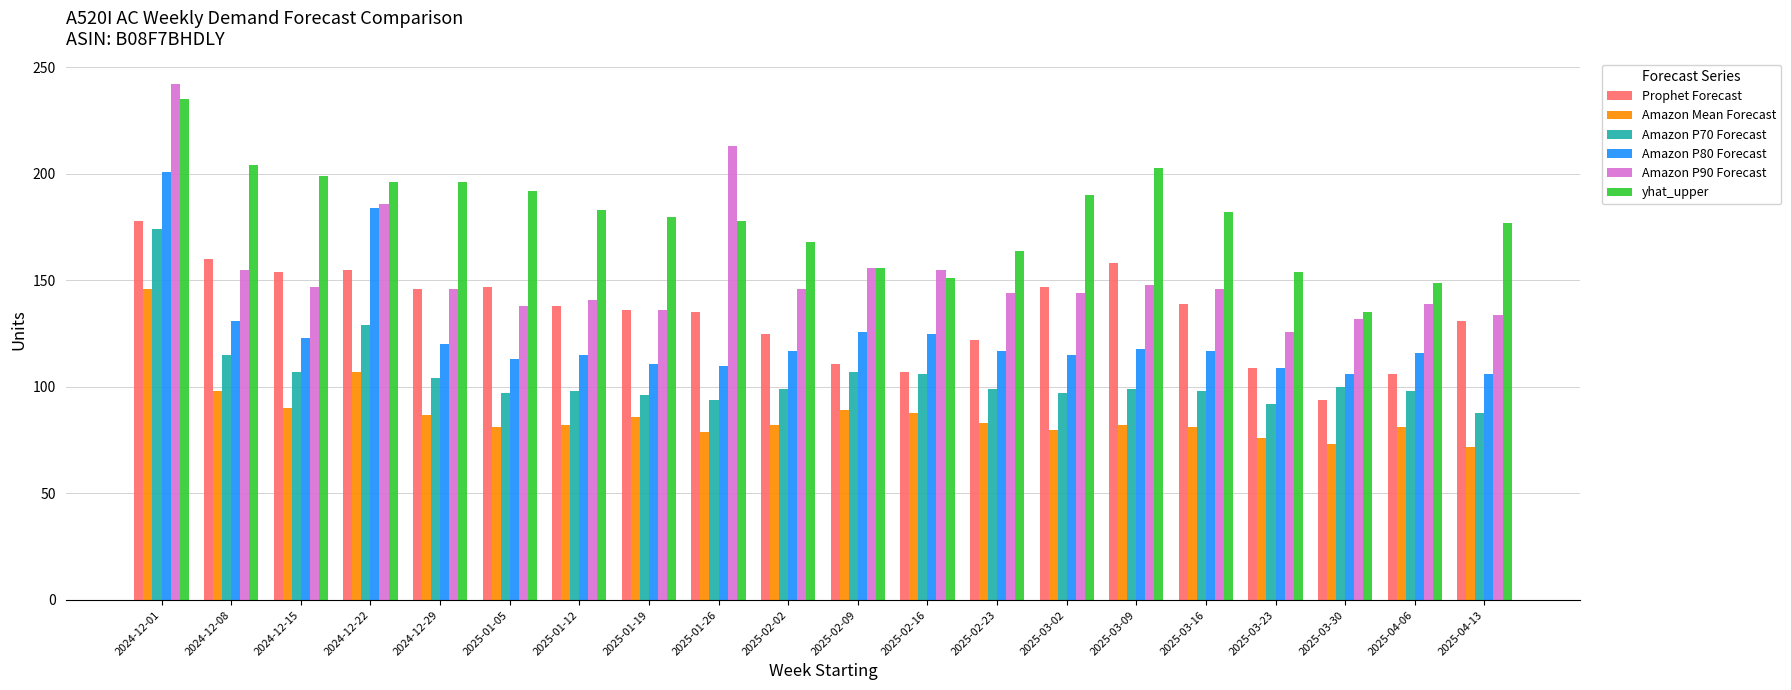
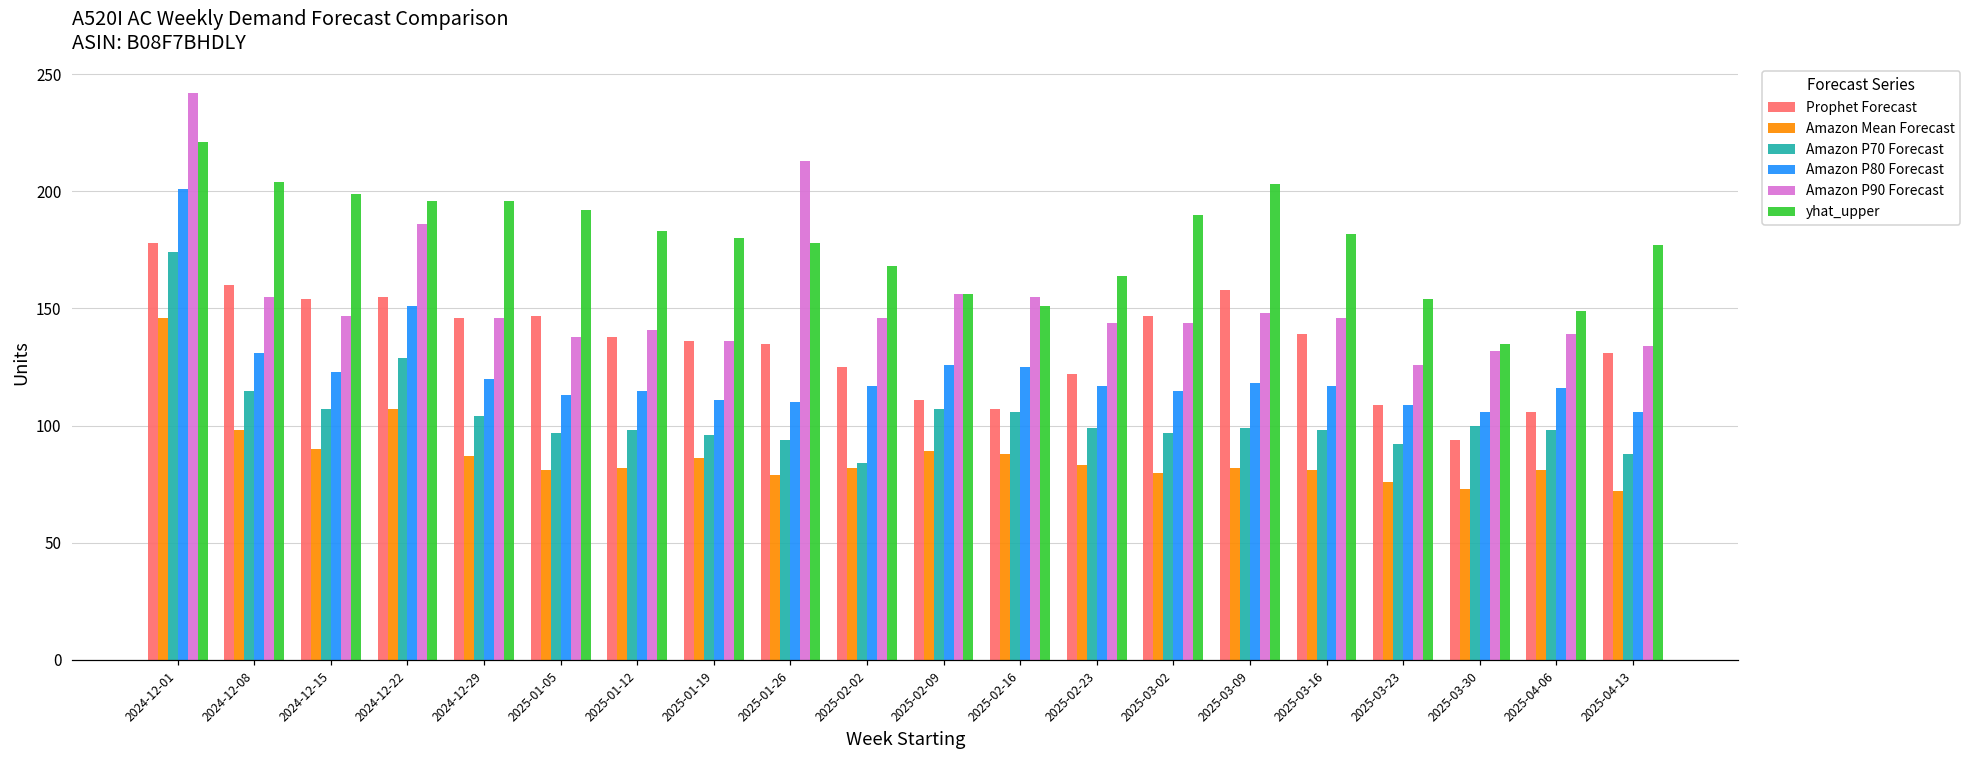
yhat_upper, 2024-12-01: 235 -> 221
Amazon P80 Forecast, 2024-12-22: 184 -> 151
Amazon P70 Forecast, 2025-02-02: 99 -> 84
